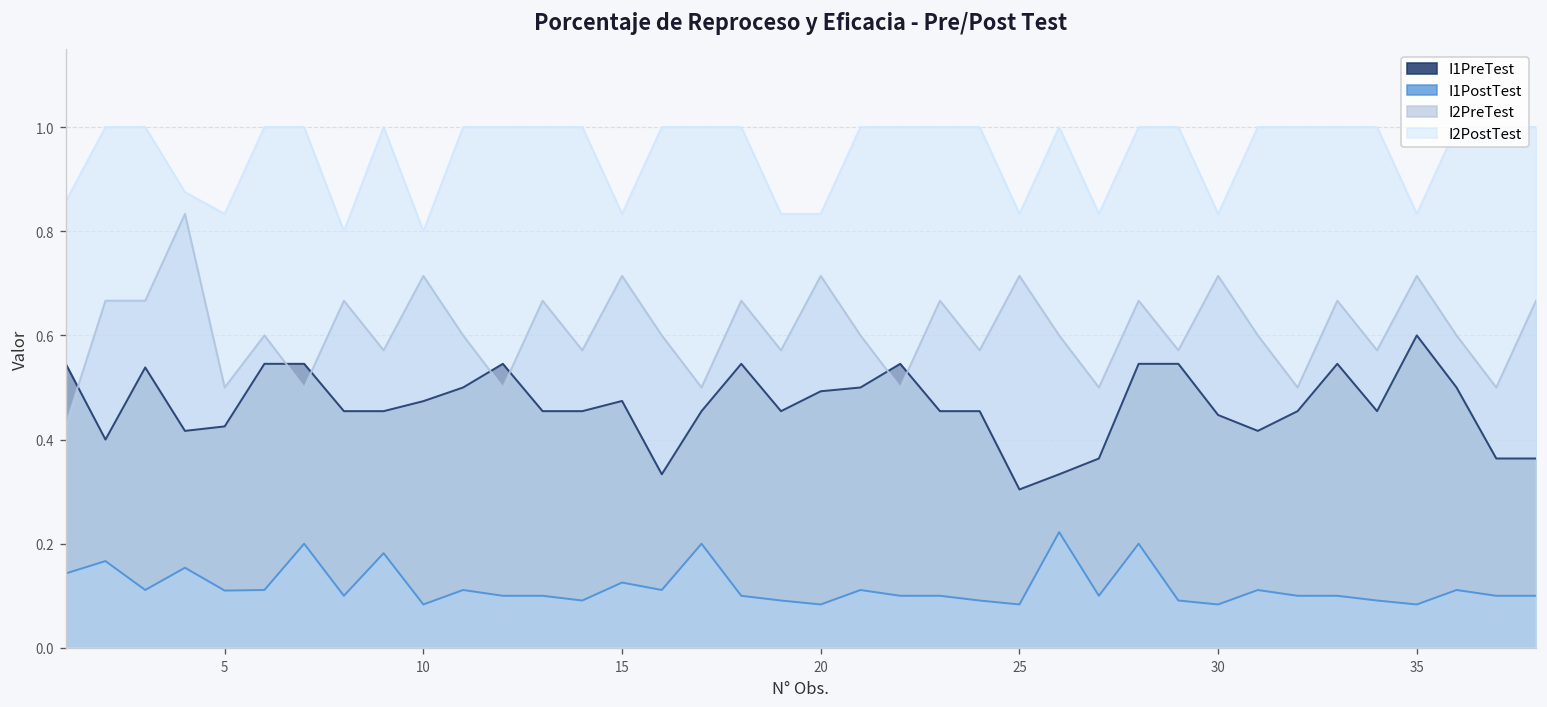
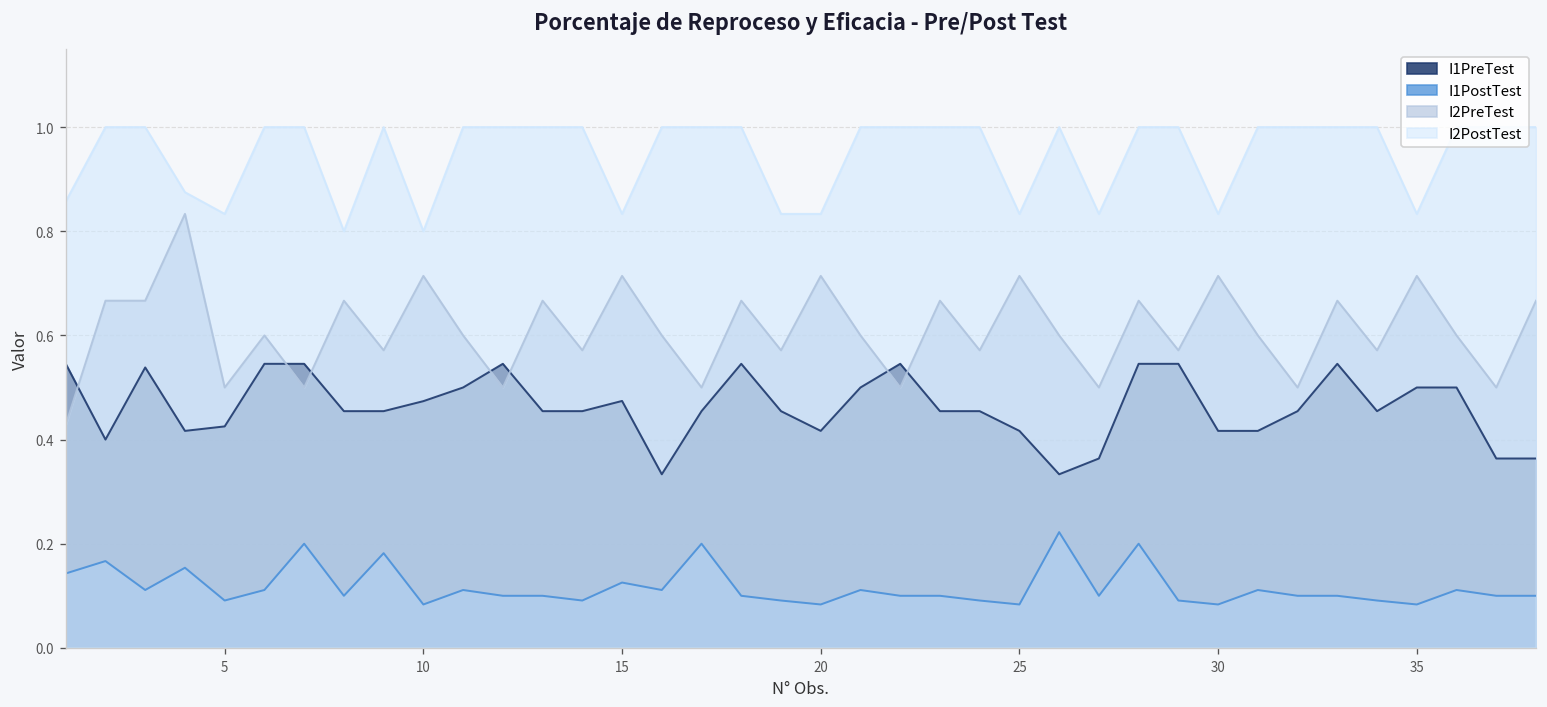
I1PostTest, 5: 0.11 -> 0.09
I1PreTest, 20: 0.49 -> 0.42
I1PreTest, 25: 0.30 -> 0.42
I1PreTest, 30: 0.45 -> 0.42
I1PreTest, 35: 0.6 -> 0.5
